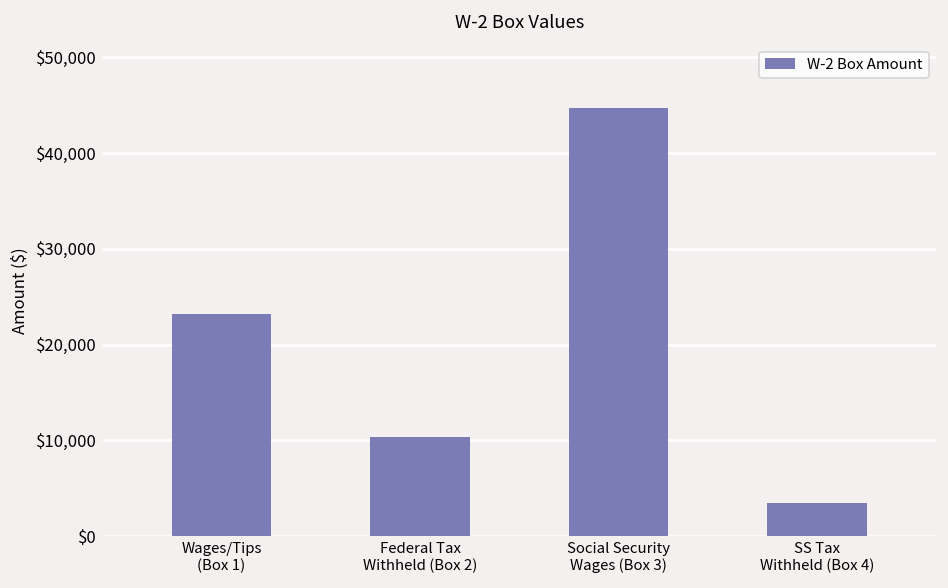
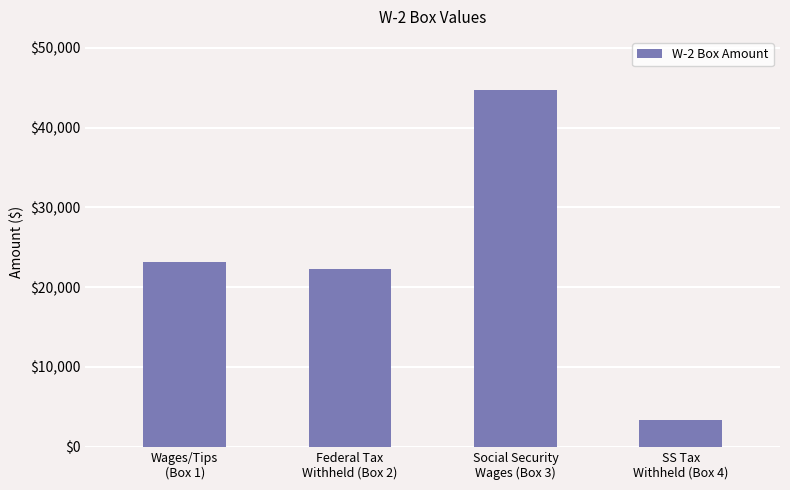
Federal Tax Withheld (Box 2): $10,000 -> $22,000
